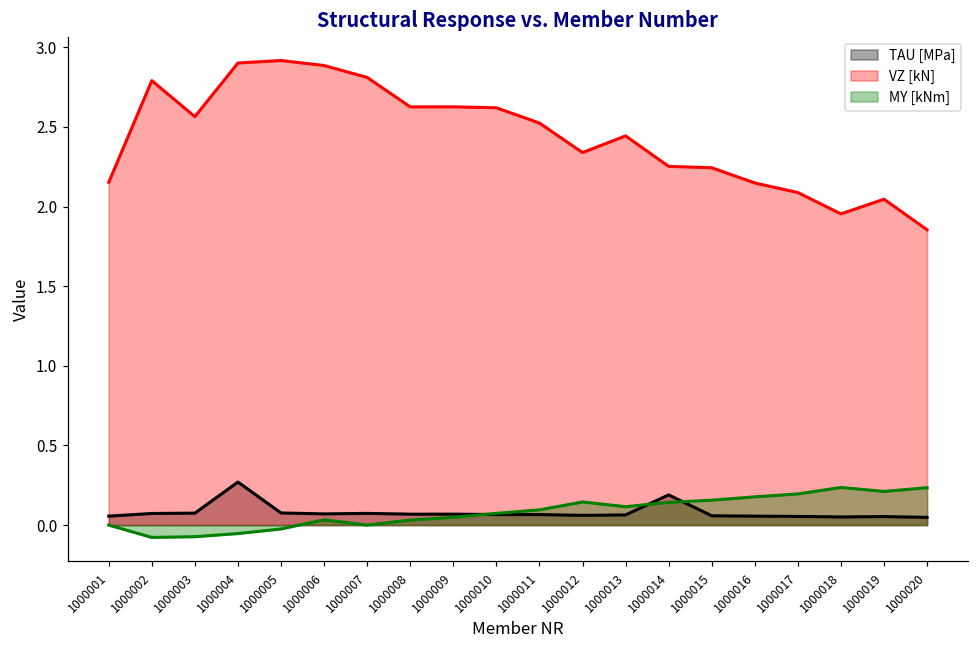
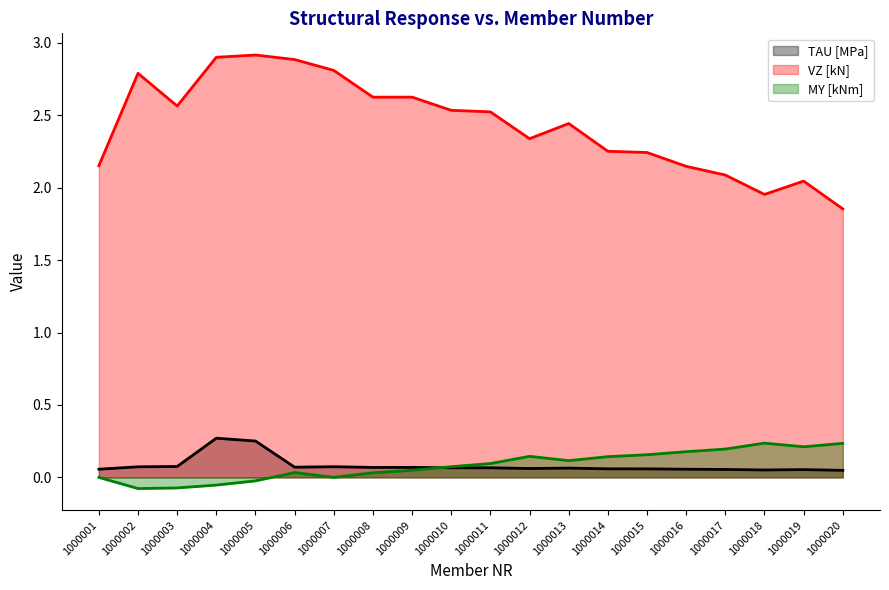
TAU [MPa], 1000005: 0.08 -> 0.25
VZ [kN], 1000010: 2.62 -> 2.53
TAU [MPa], 1000014: 0.19 -> 0.06
